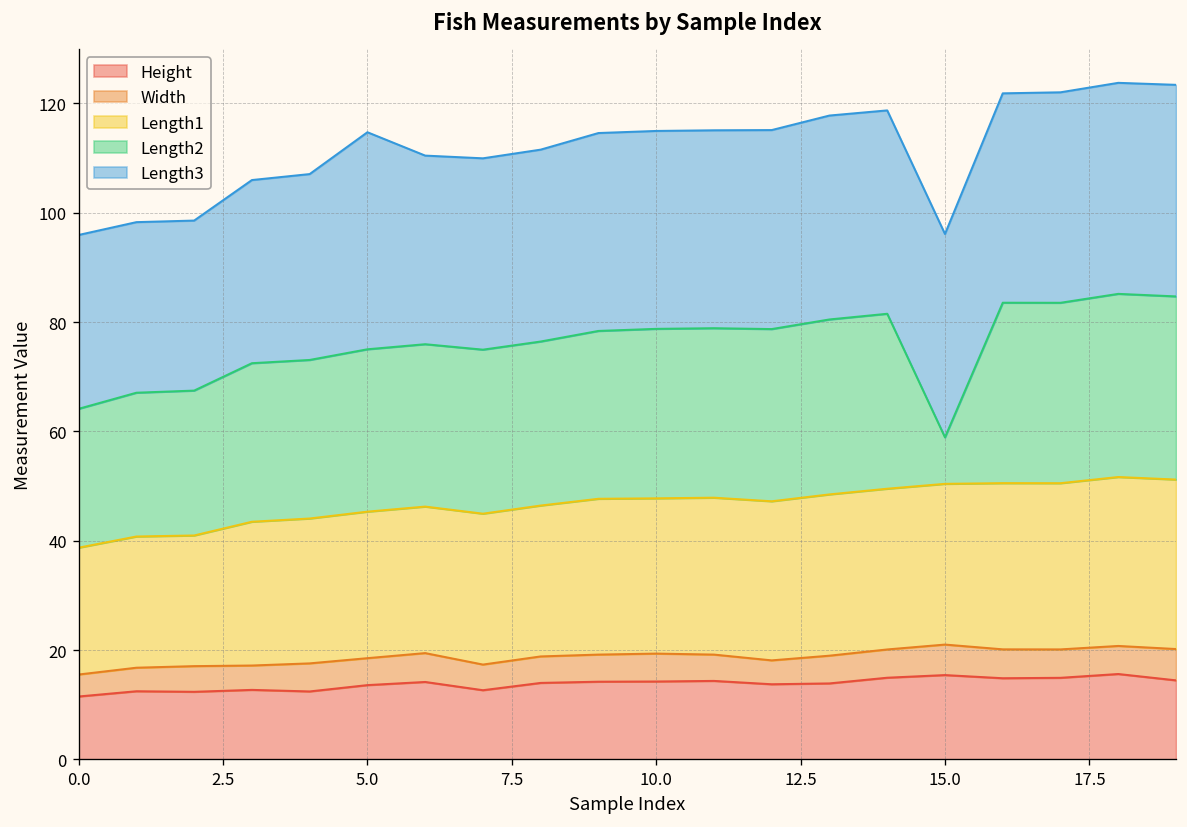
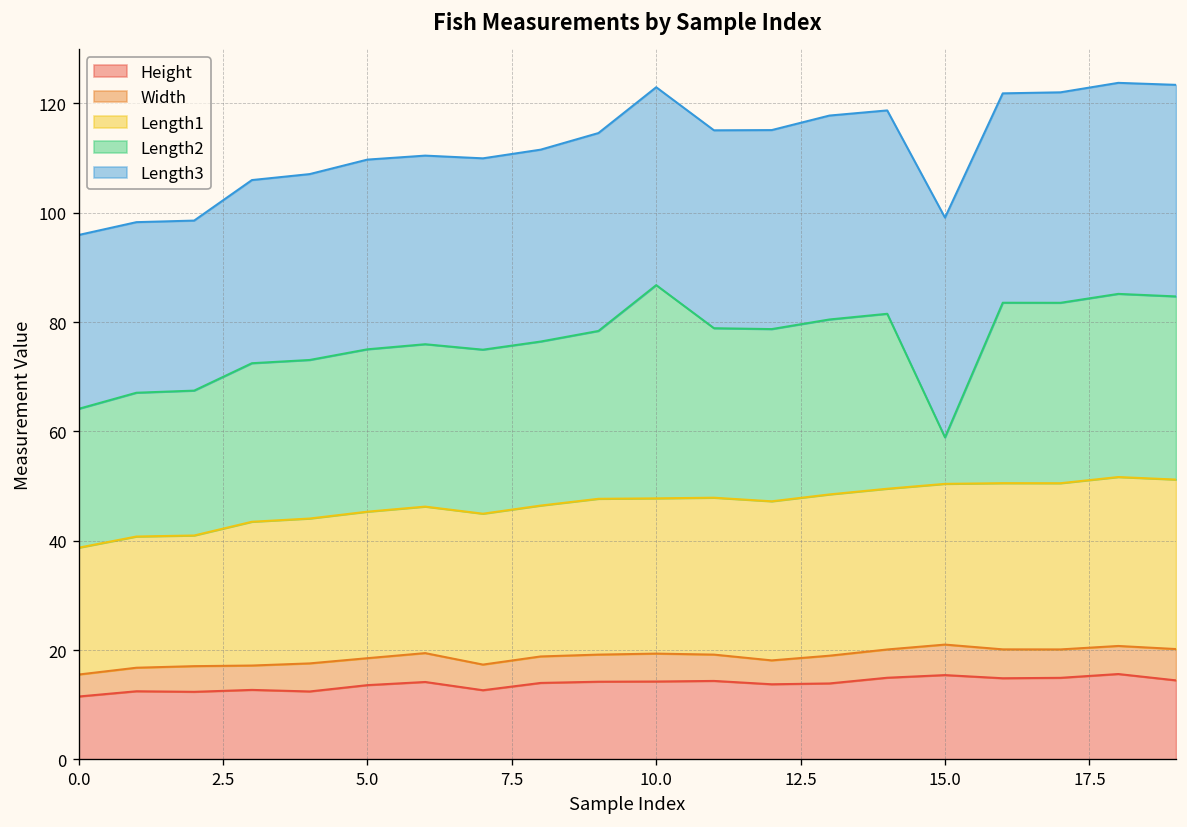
Length3, 5.0: 40 -> 35
Length2, 10.0: 31 -> 39
Length3, 15.0: 37 -> 40
